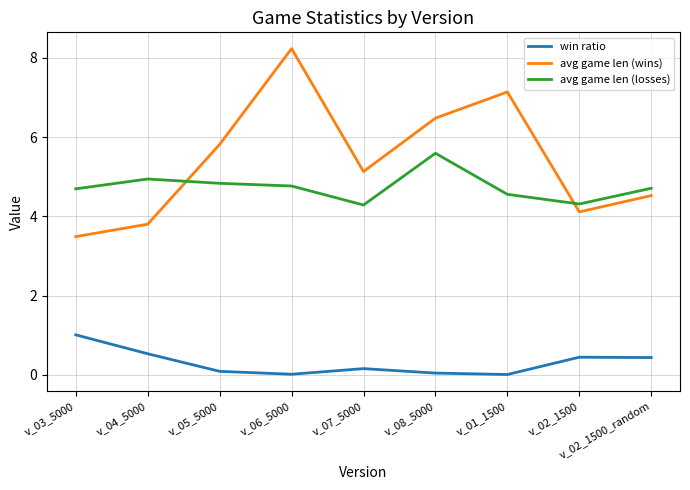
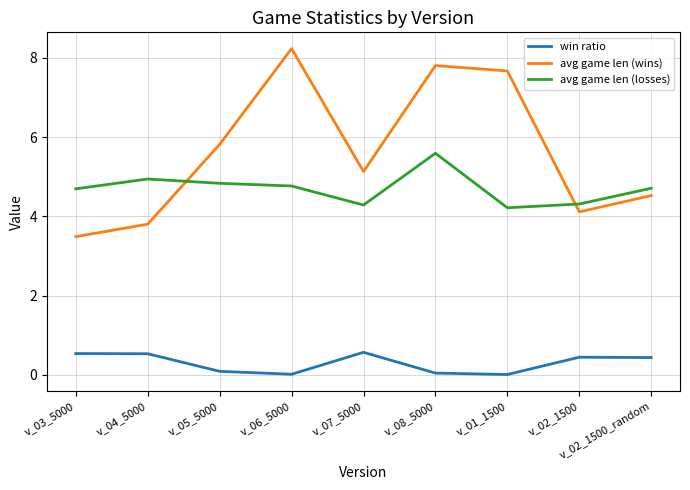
win ratio, v_03_5000: 1.0 -> 0.5
win ratio, v_07_5000: 0.2 -> 0.6
avg game len (wins), v_08_5000: 6.5 -> 7.8
avg game len (wins), v_01_1500: 7.1 -> 7.7
avg game len (losses), v_01_1500: 4.6 -> 4.2
